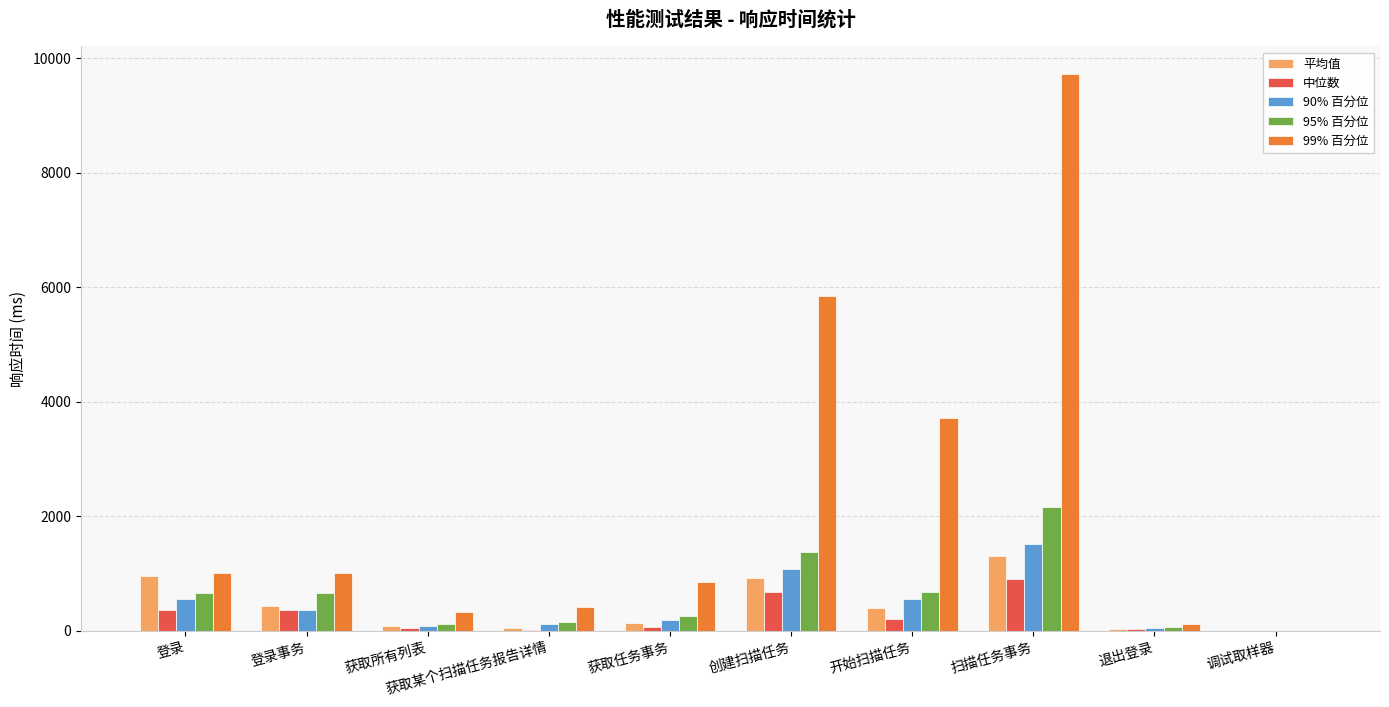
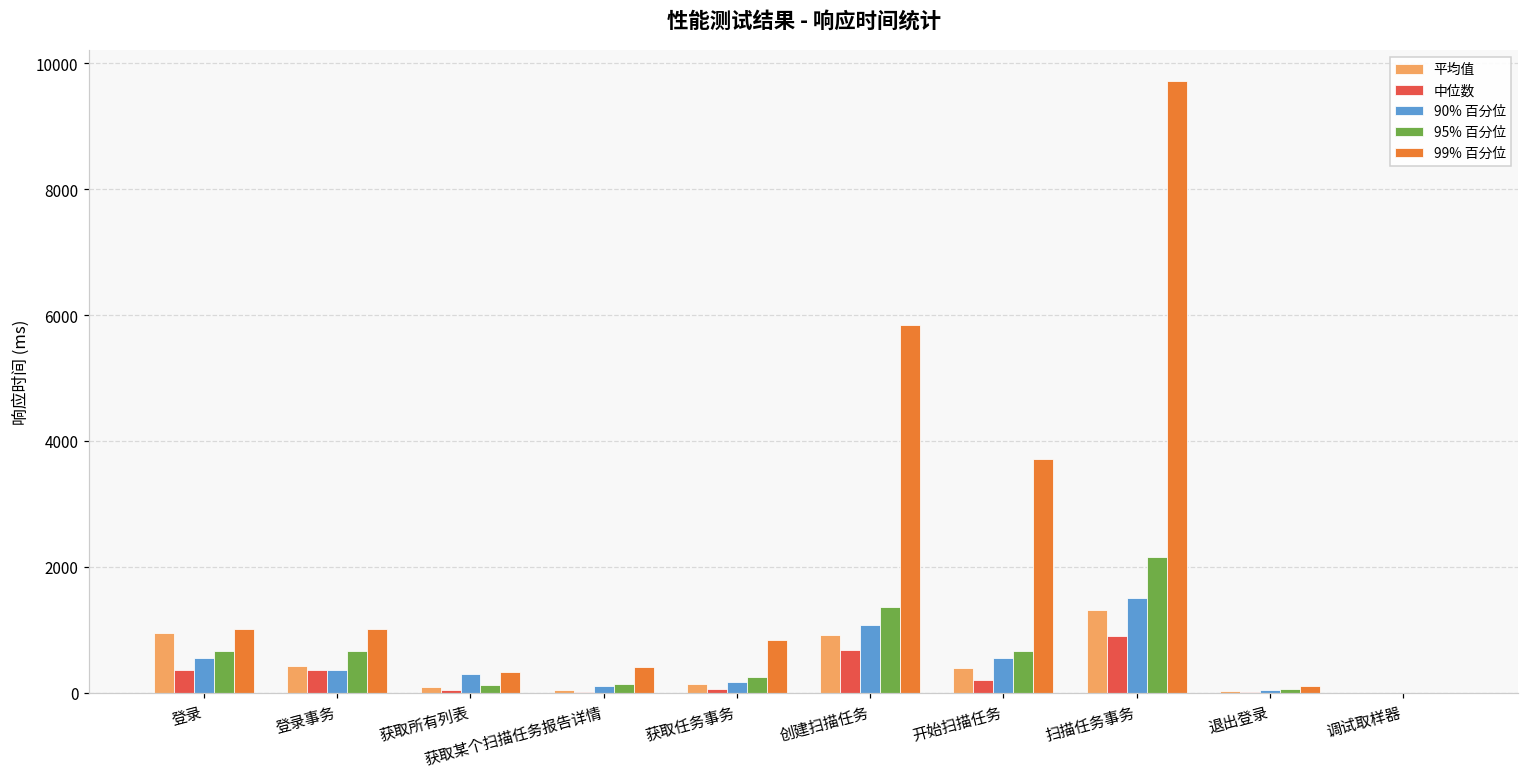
90% 百分位, 获取所有列表: 100 -> 300
